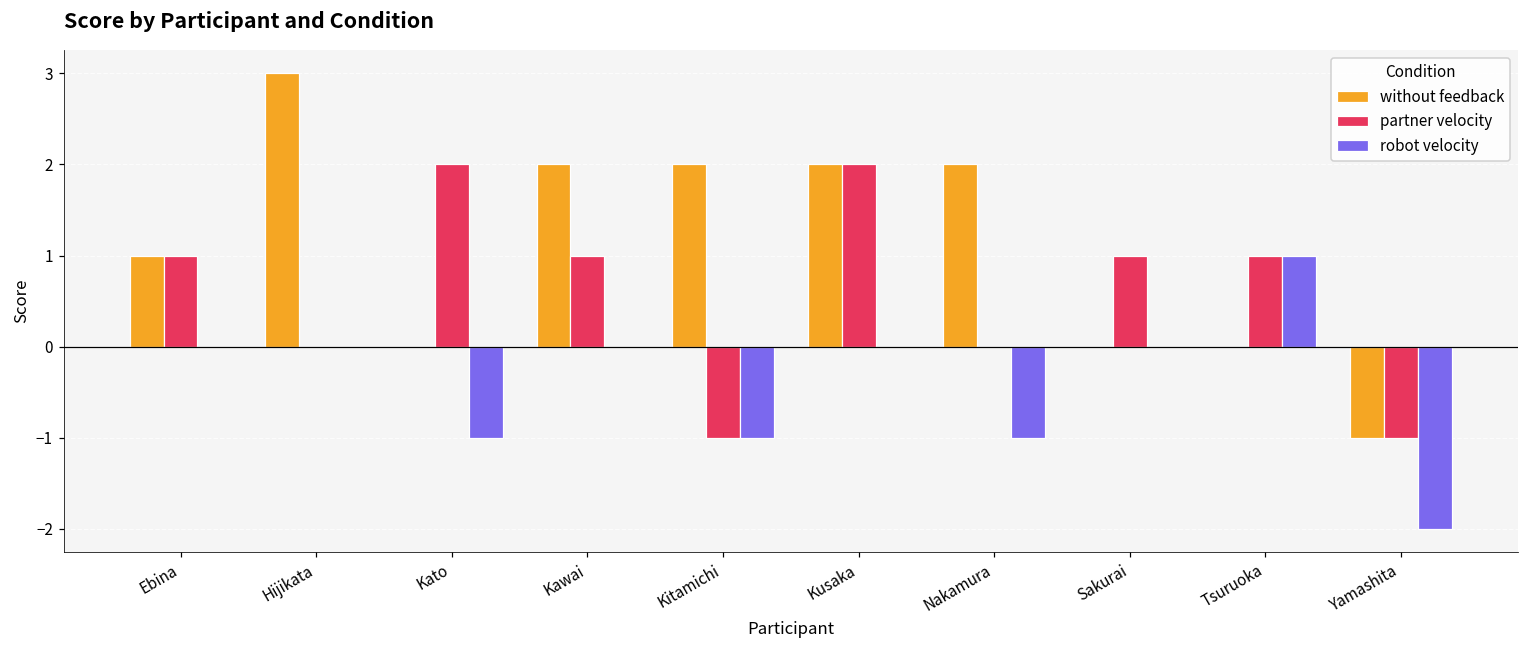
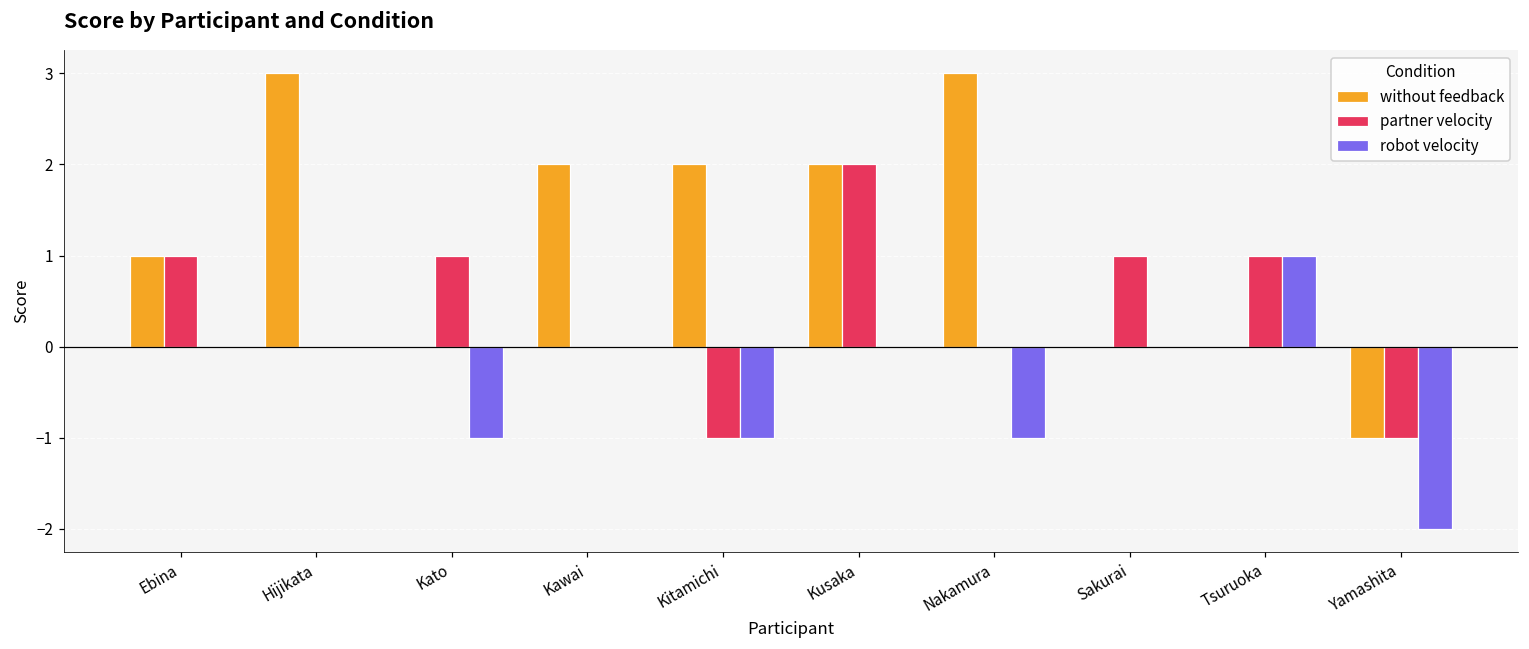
partner velocity, Kato: 2 -> 1
partner velocity, Kawai: 1 -> 0
without feedback, Nakamura: 2 -> 3
